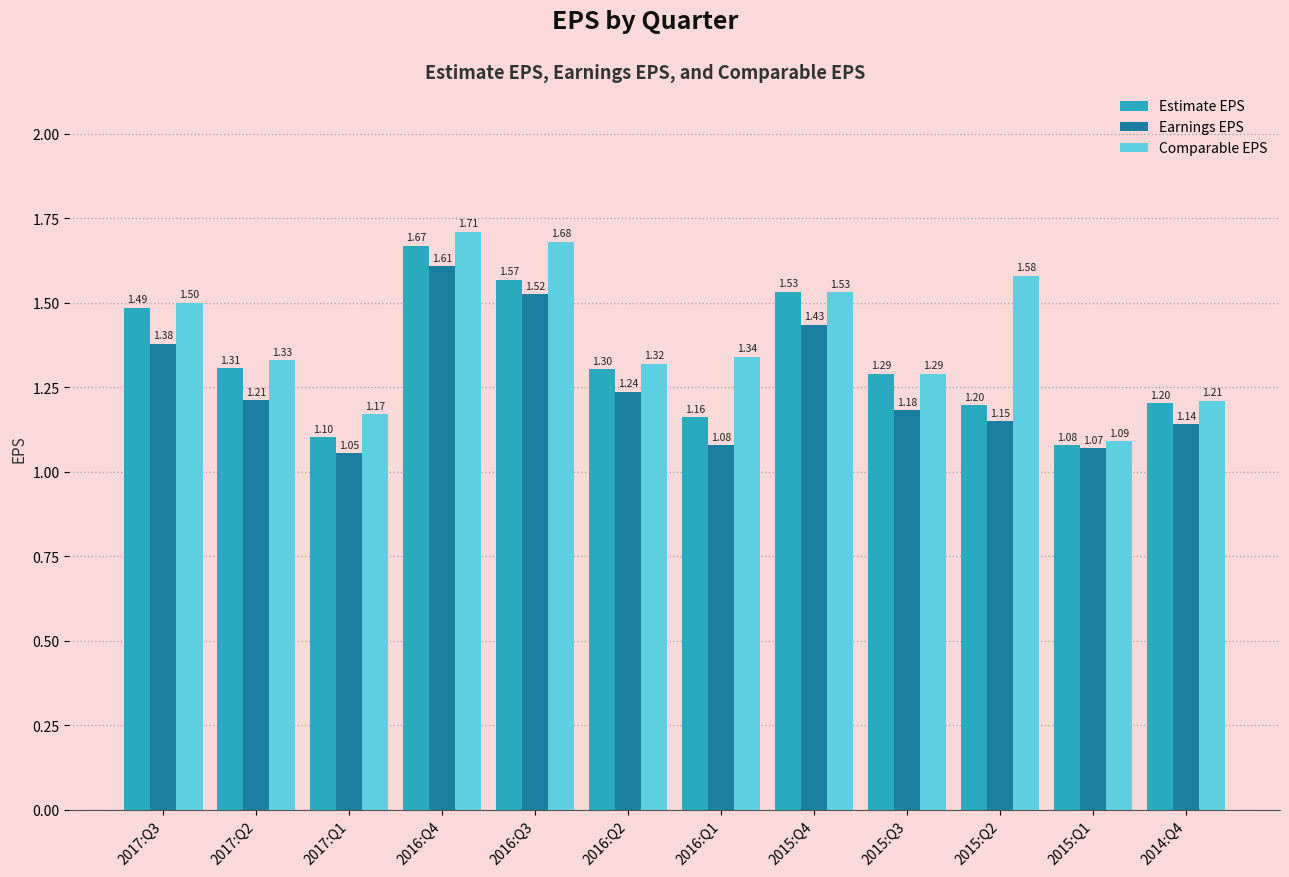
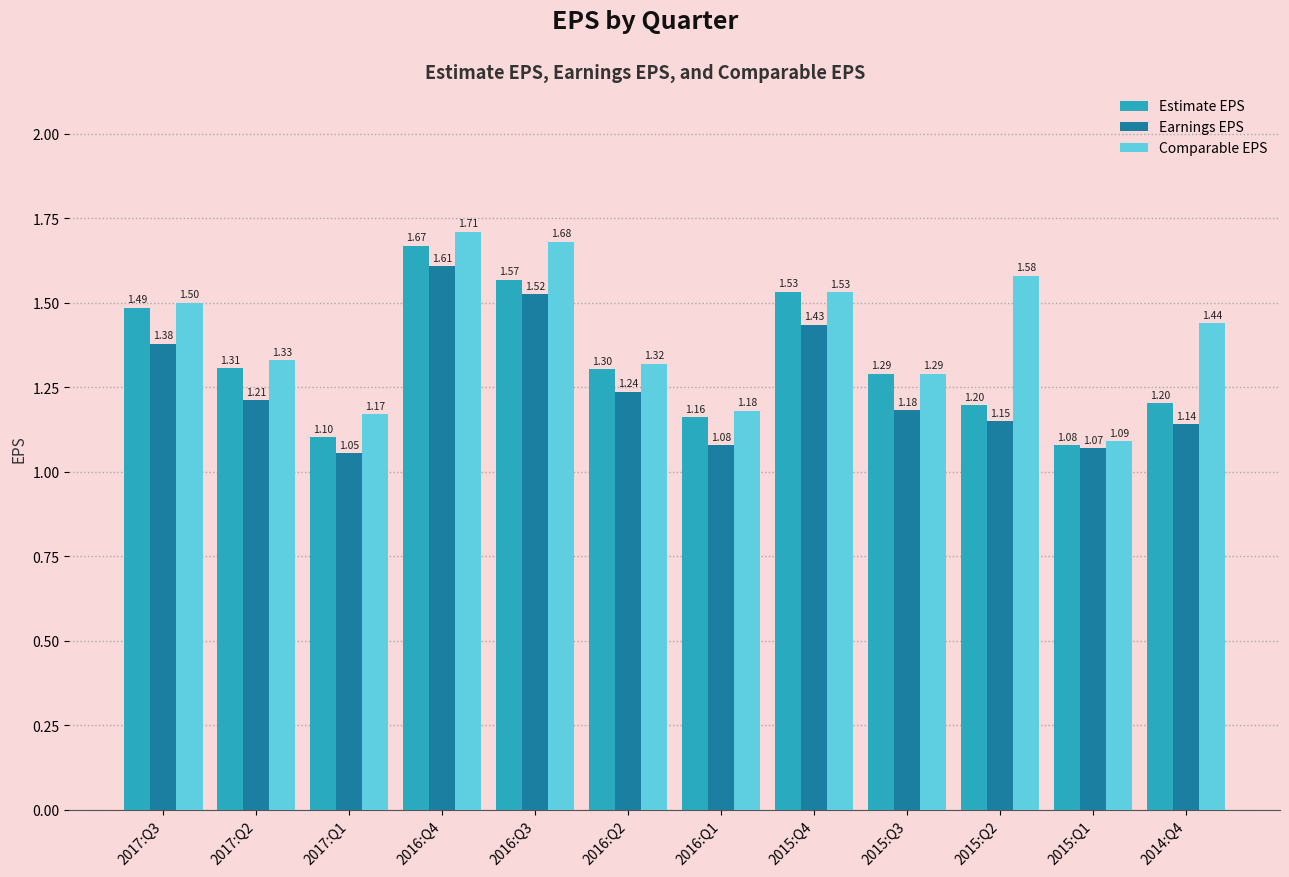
Comparable EPS, 2016:Q1: 1.34 -> 1.18
Comparable EPS, 2014:Q4: 1.21 -> 1.44
